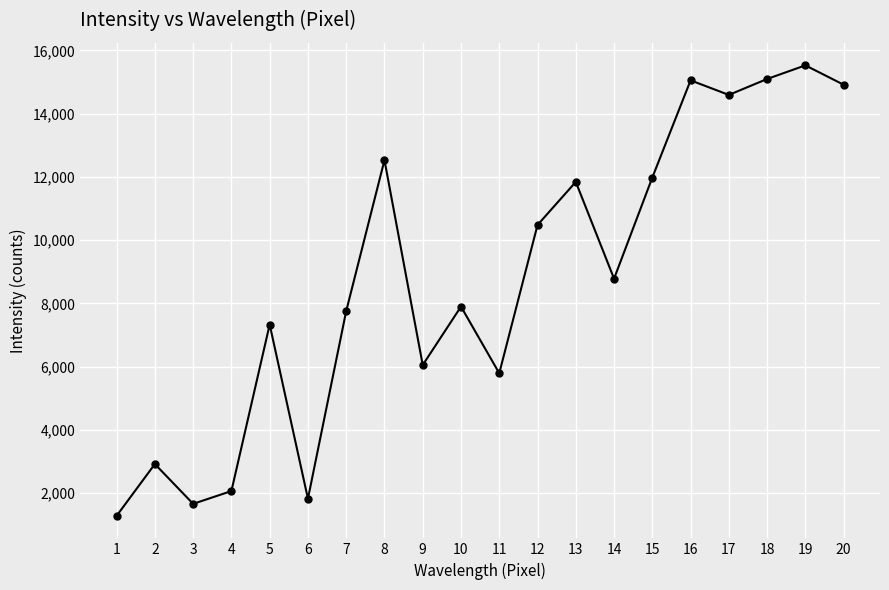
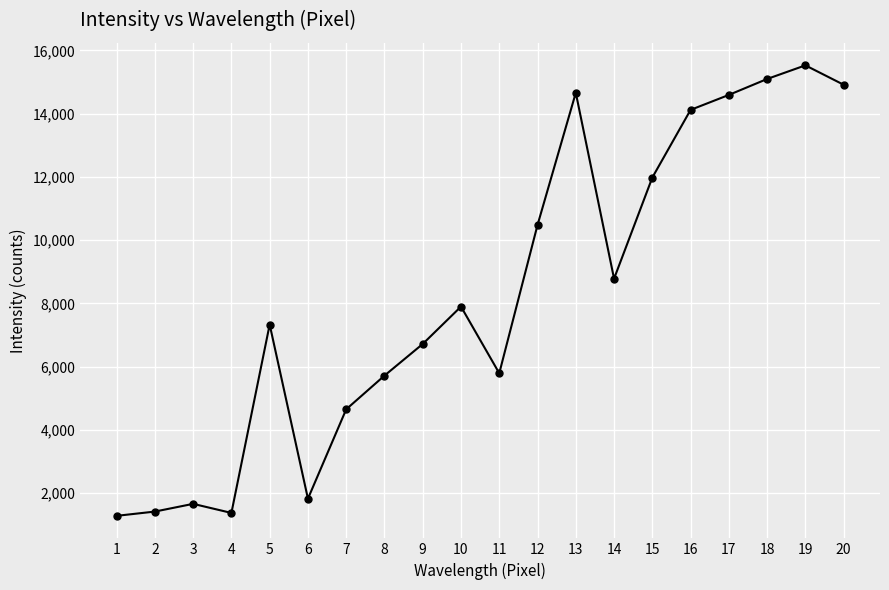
2: 2,900 -> 1,400
4: 2,100 -> 1,400
7: 7,800 -> 4,600
8: 12,500 -> 5,700
9: 6,000 -> 6,700
13: 11,800 -> 14,700
16: 15,100 -> 14,100
